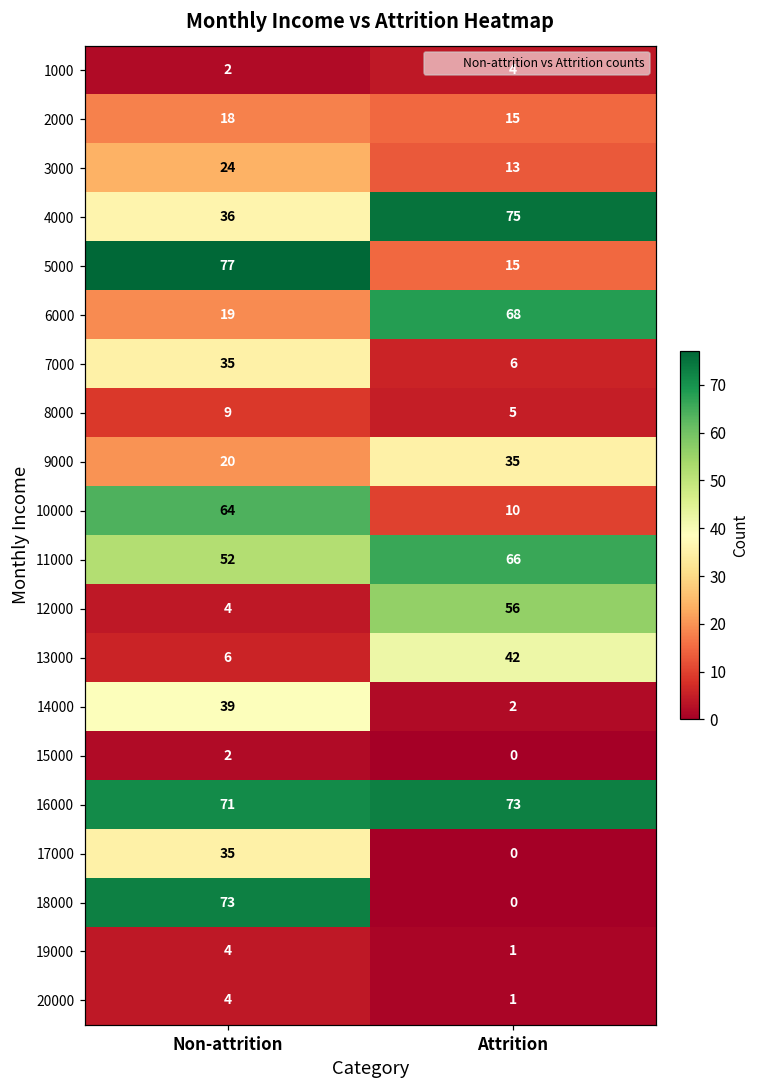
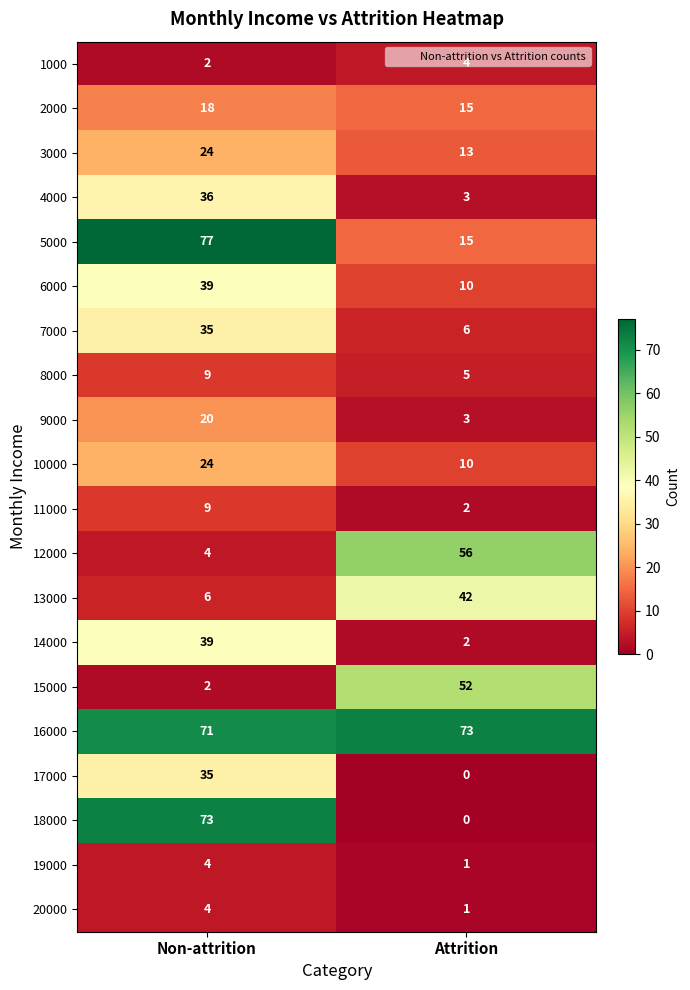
4000, Attrition: 75 -> 3
6000, Non-attrition: 19 -> 39
6000, Attrition: 68 -> 10
9000, Attrition: 35 -> 3
10000, Non-attrition: 64 -> 24
11000, Non-attrition: 52 -> 9
11000, Attrition: 66 -> 2
15000, Attrition: 0 -> 52
